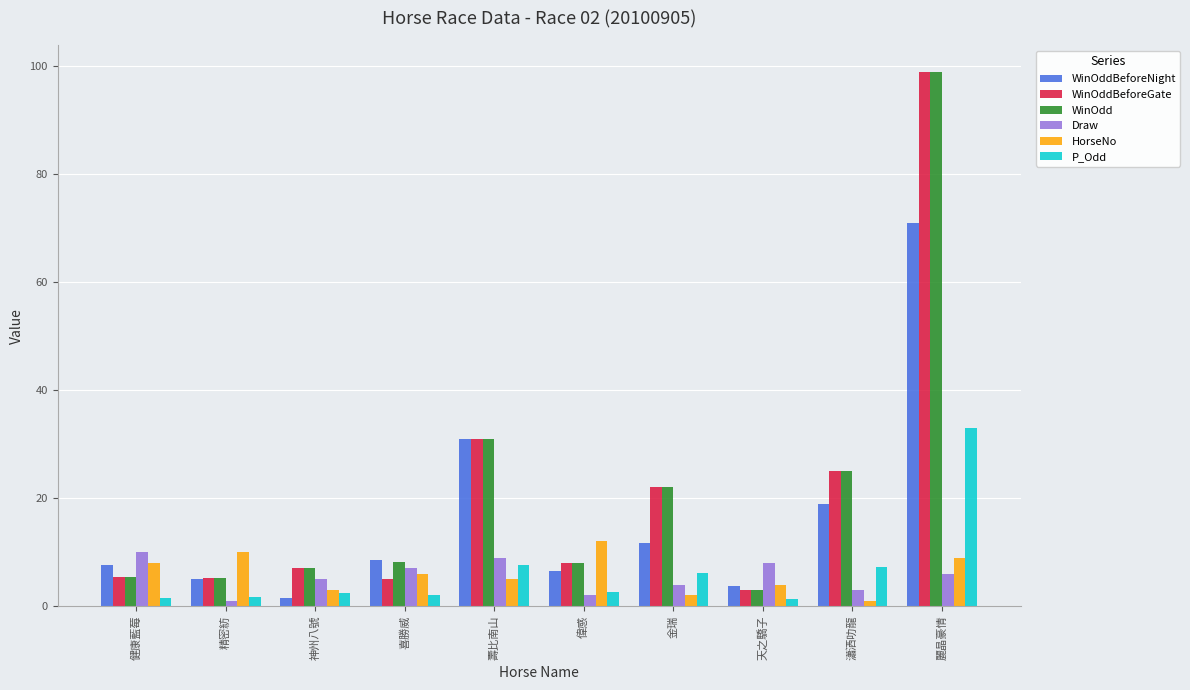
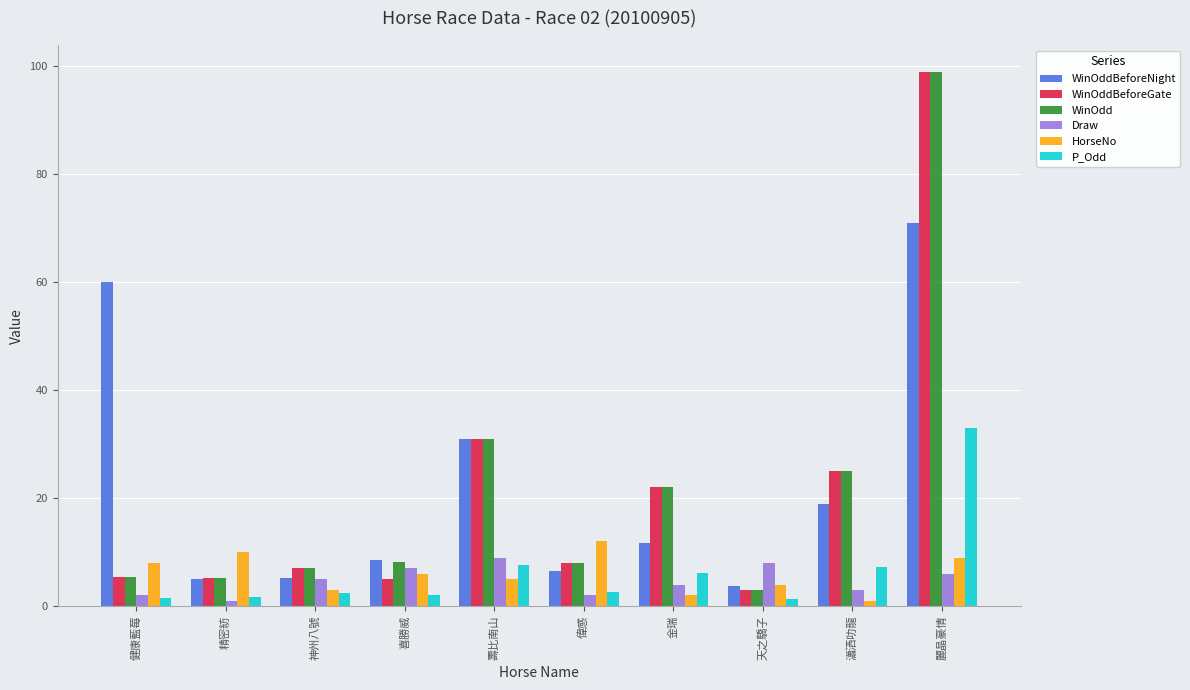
WinOddBeforeNight, 健康藍莓: 8 -> 60
Draw, 健康藍莓: 10 -> 2
WinOddBeforeNight, 神州八號: 2 -> 5
